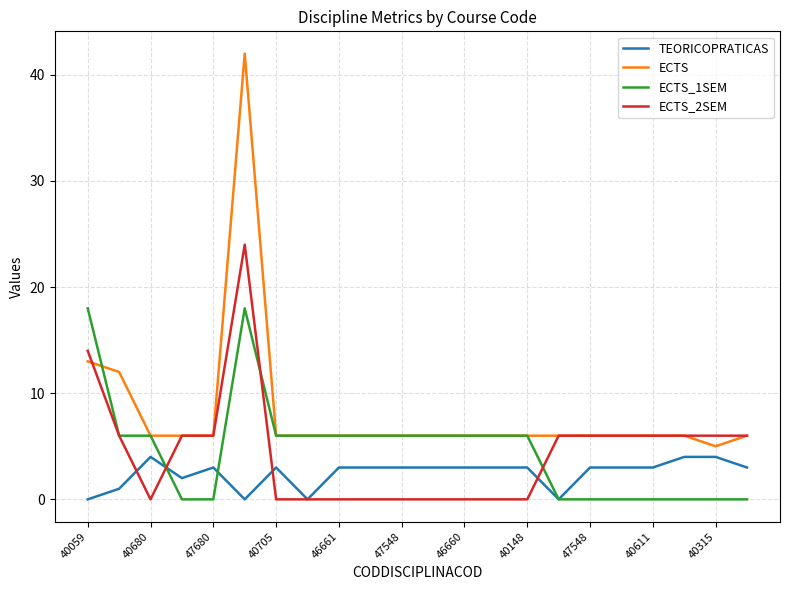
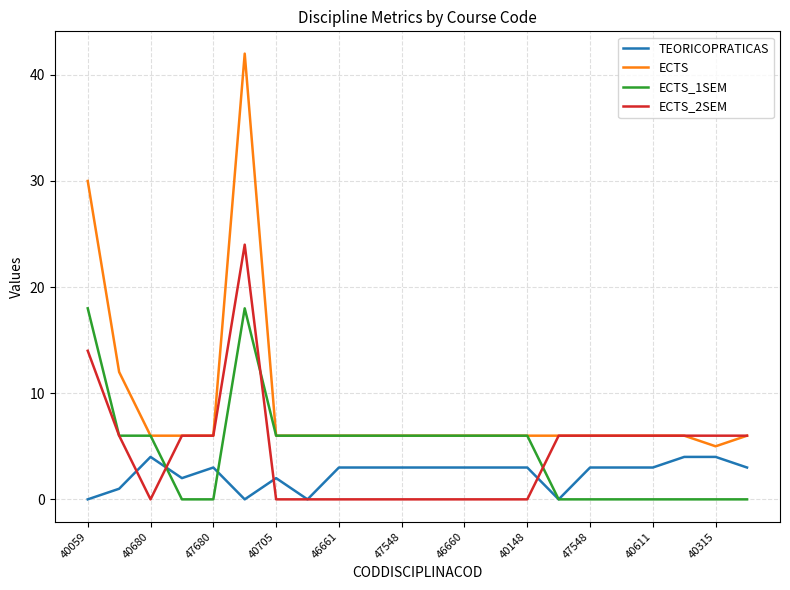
ECTS, 40059: 13 -> 30
TEORICOPRATICAS, 40705: 3 -> 2
